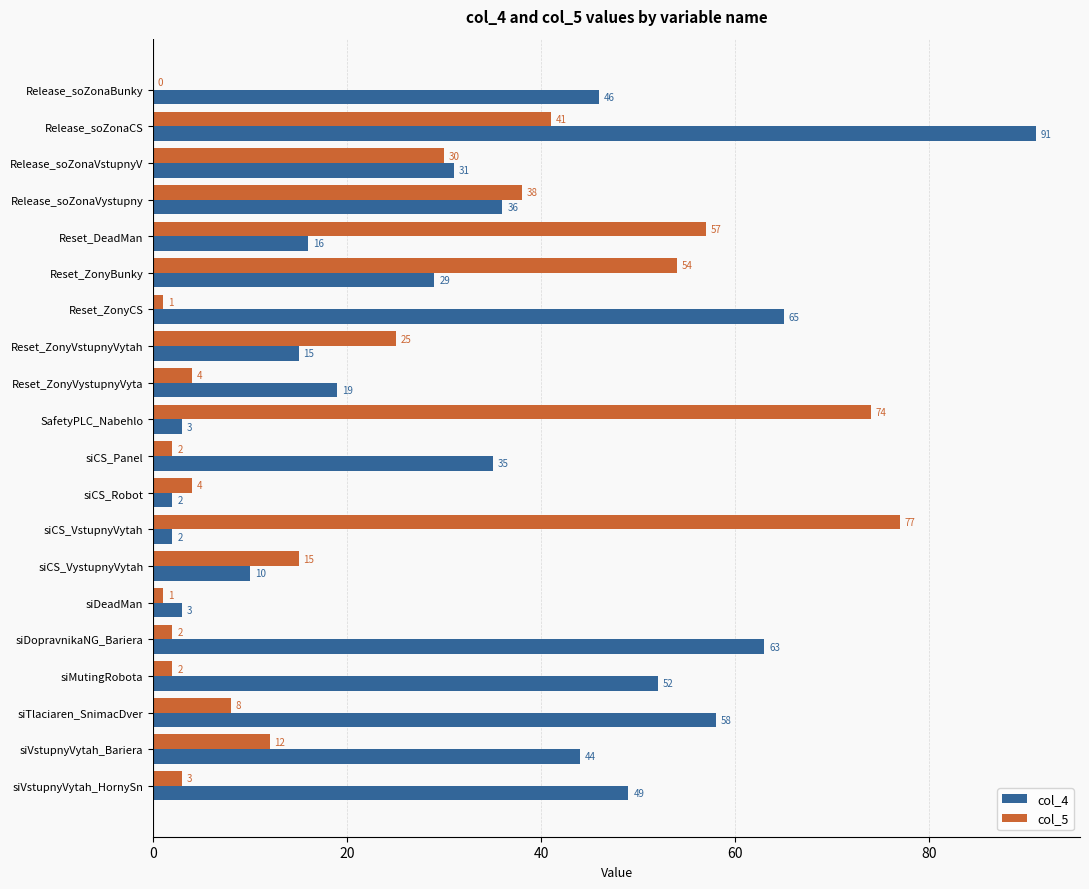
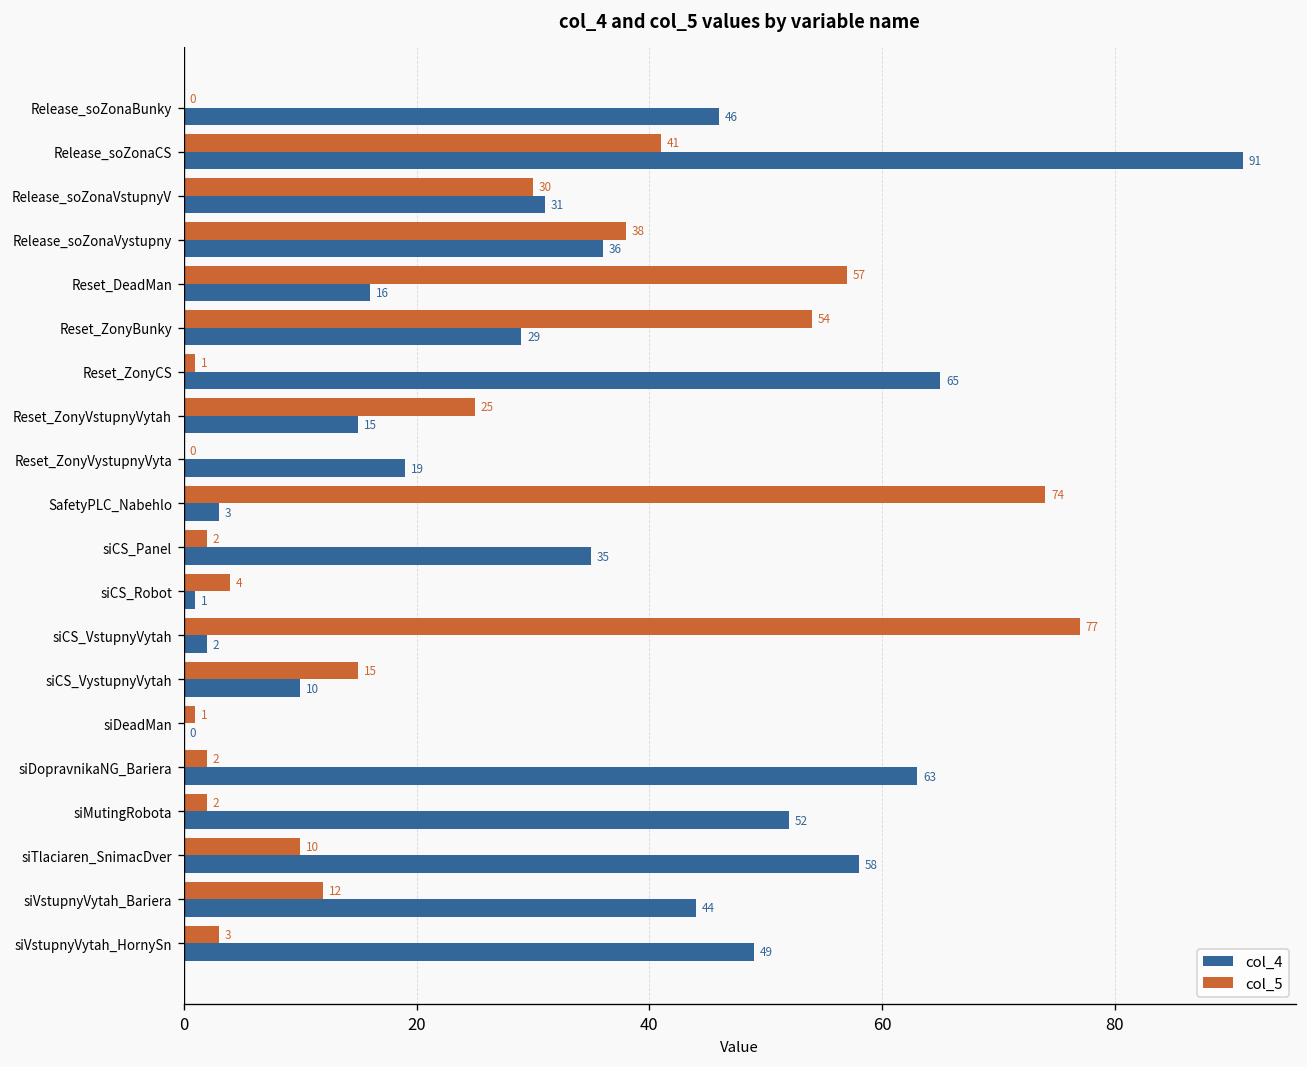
col_5, Reset_ZonyVystupnyVyta: 4 -> 0
col_4, siCS_Robot: 2 -> 1
col_4, siDeadMan: 3 -> 0
col_5, siTlaciaren_SnimacDver: 8 -> 10
